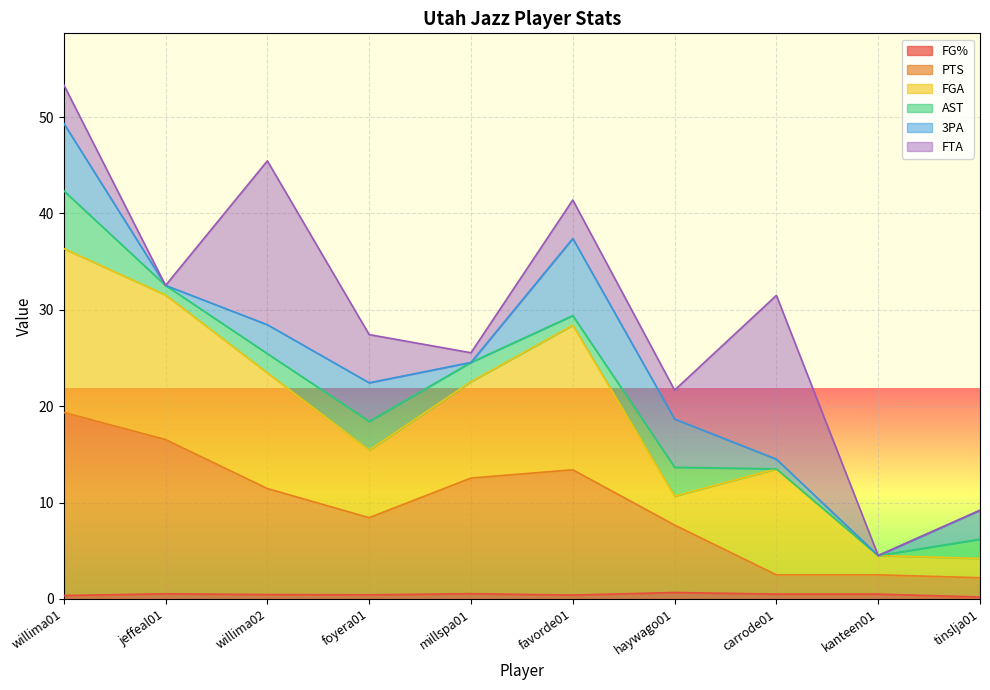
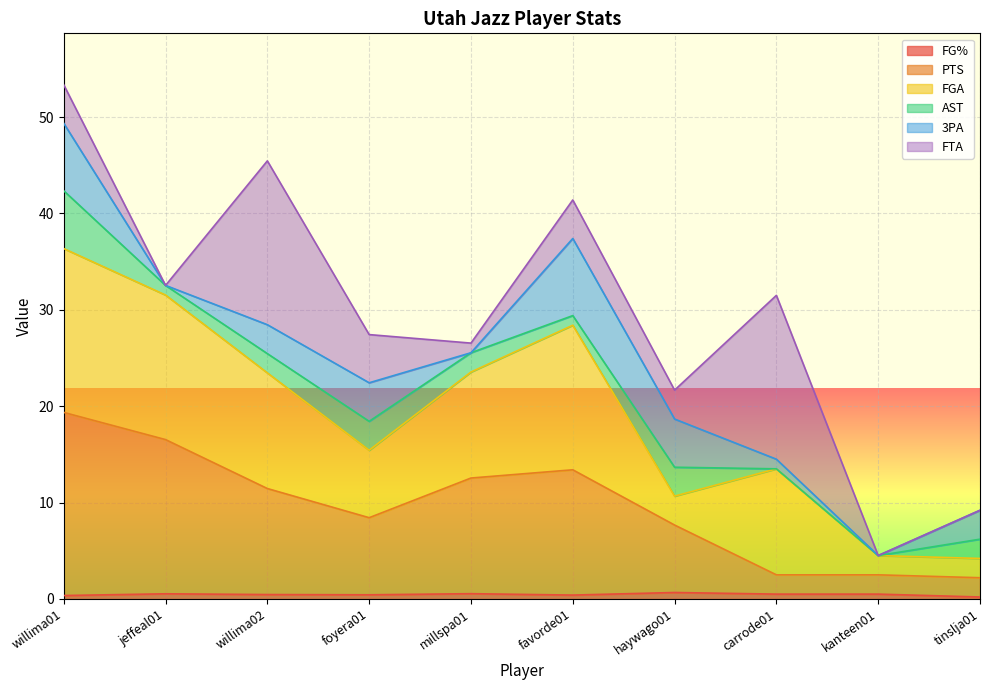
FGA, millspa01: 10 -> 11
